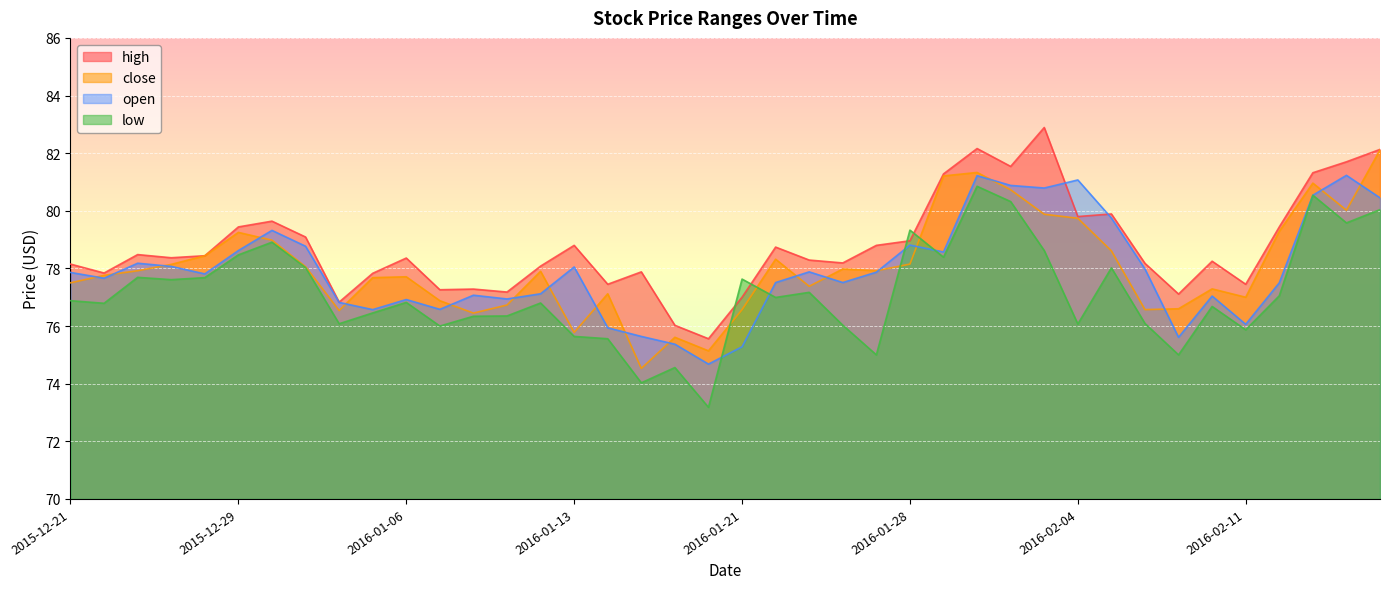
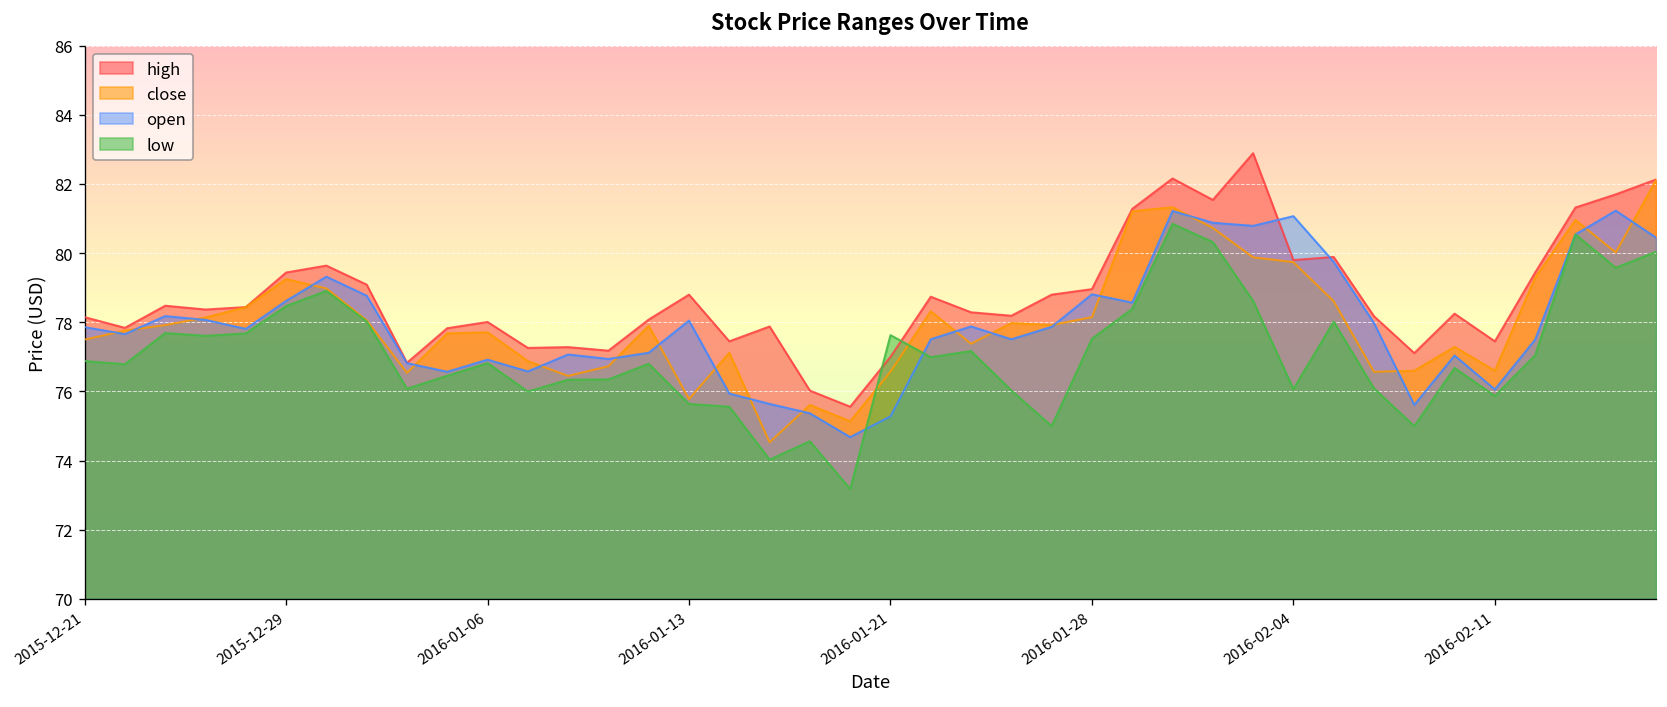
high, 2016-01-06: 78.4 -> 78.0
low, 2016-01-28: 79.3 -> 77.5
close, 2016-02-11: 77.0 -> 76.6
